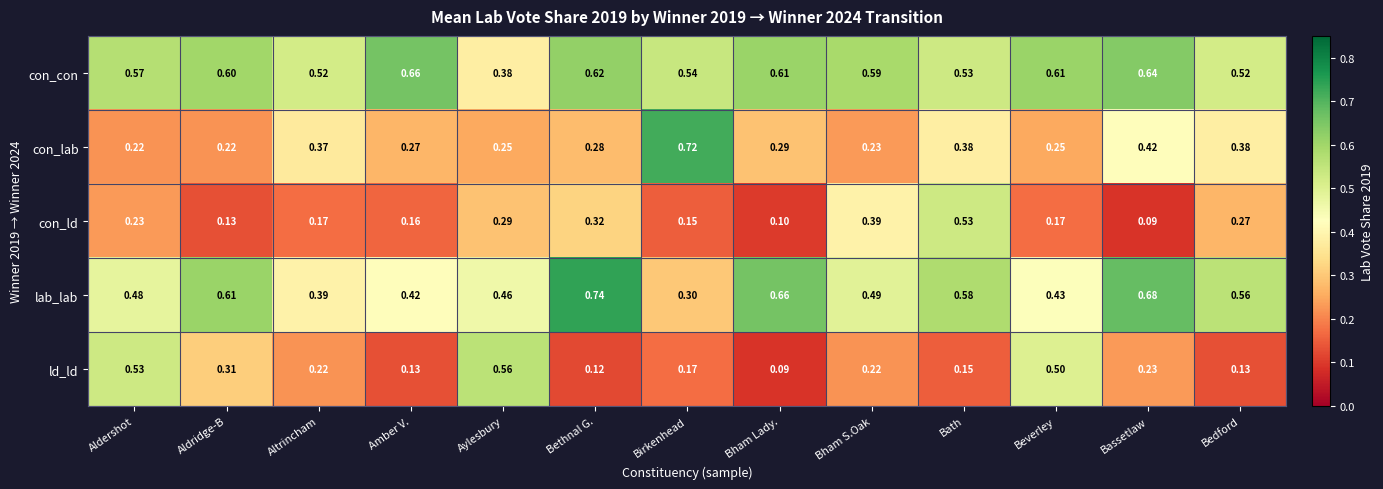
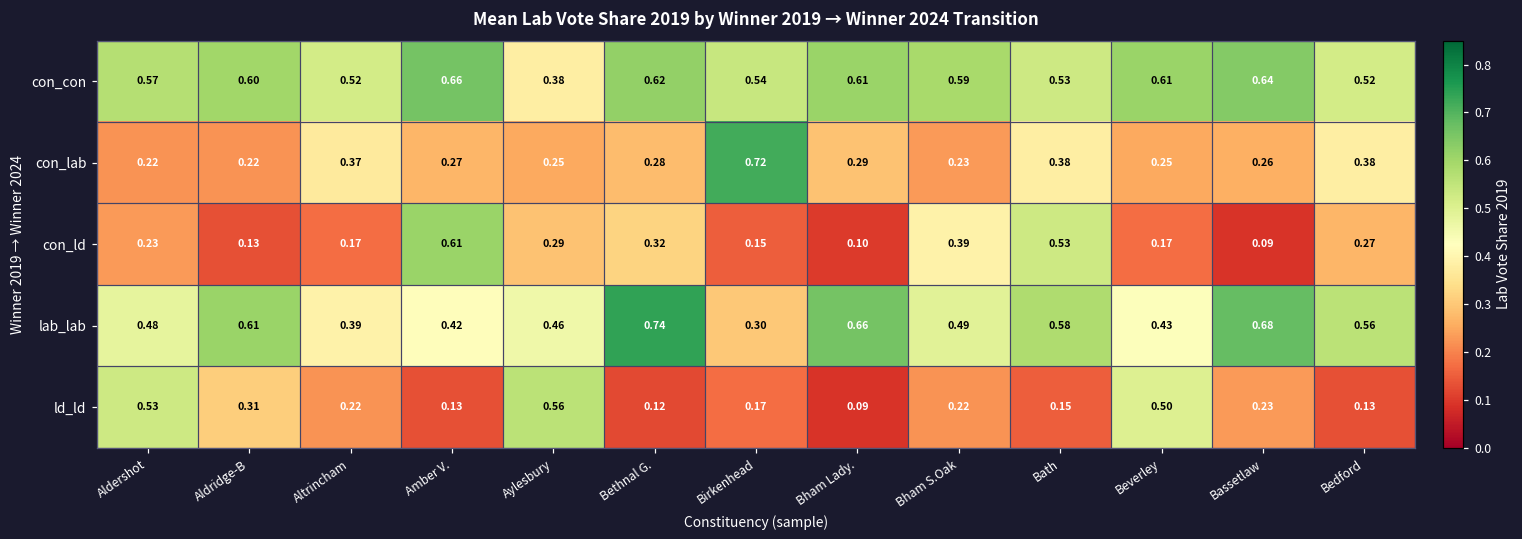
con_lab, Bassetlaw: 0.42 -> 0.26
con_ld, Amber V.: 0.16 -> 0.61
